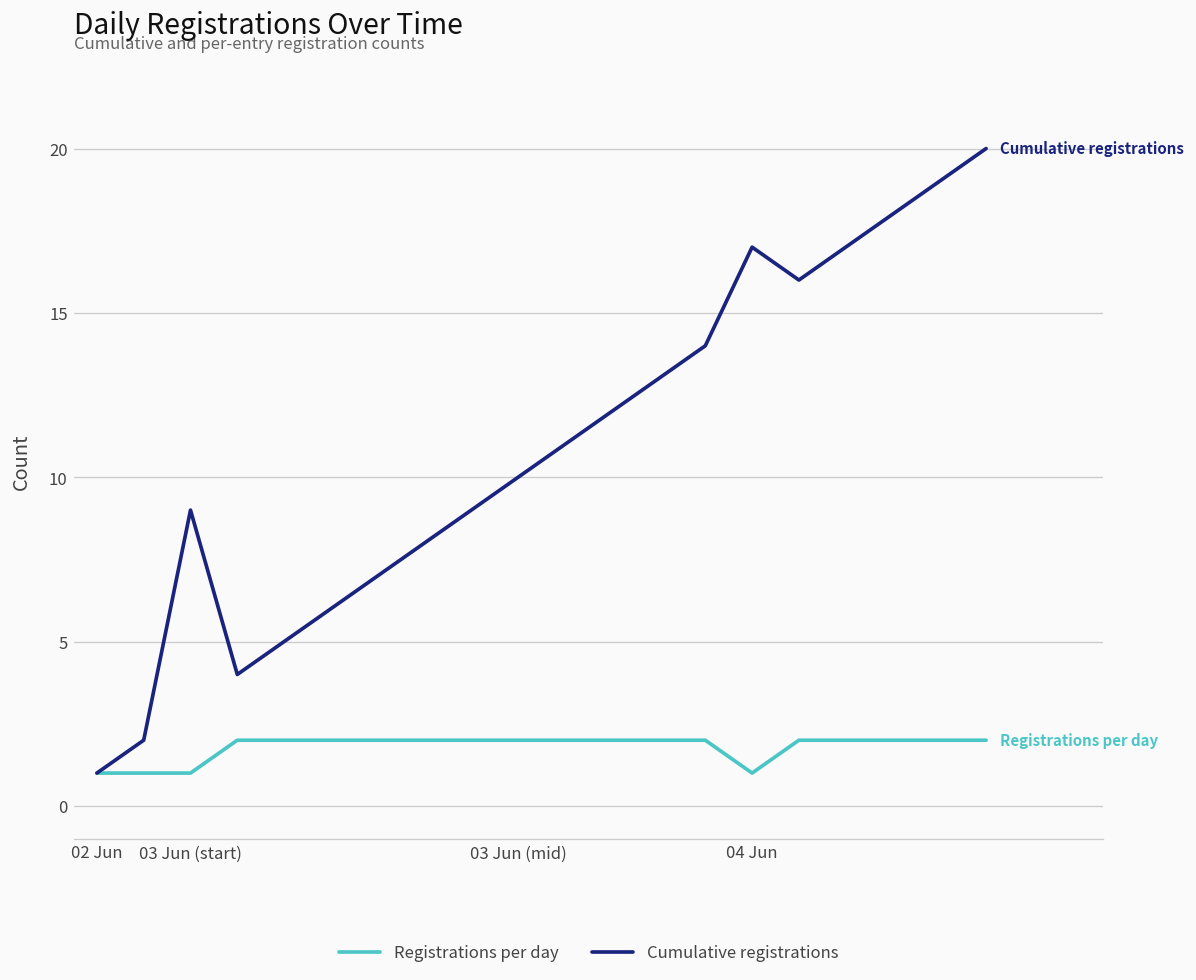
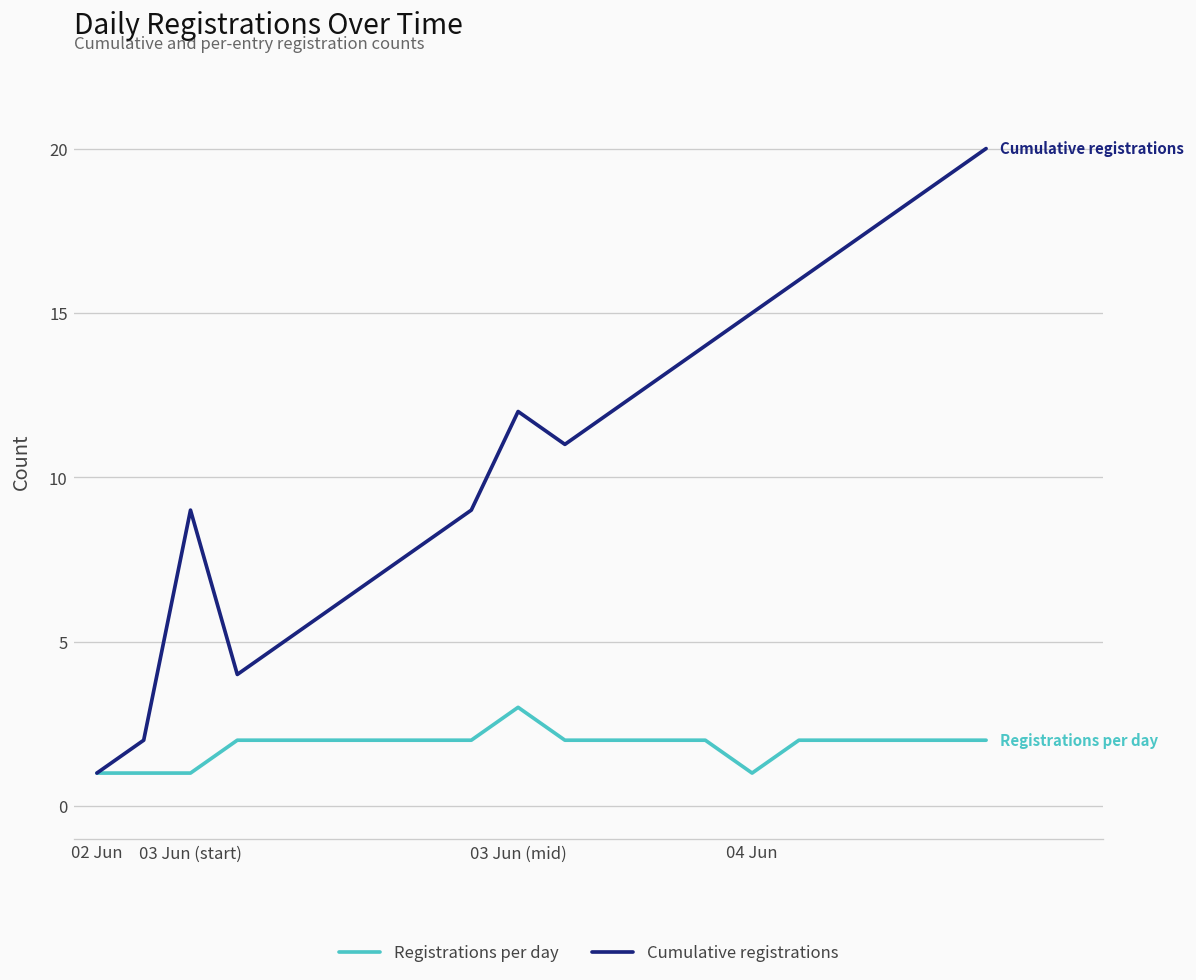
Registrations per day, 03 Jun (mid): 2 -> 3
Cumulative registrations, 03 Jun (mid): 10 -> 12
Cumulative registrations, 04 Jun: 17 -> 15
